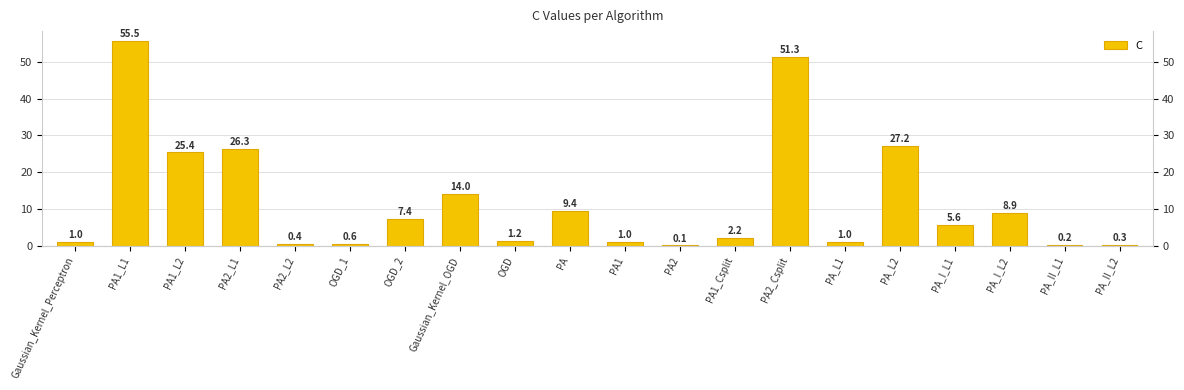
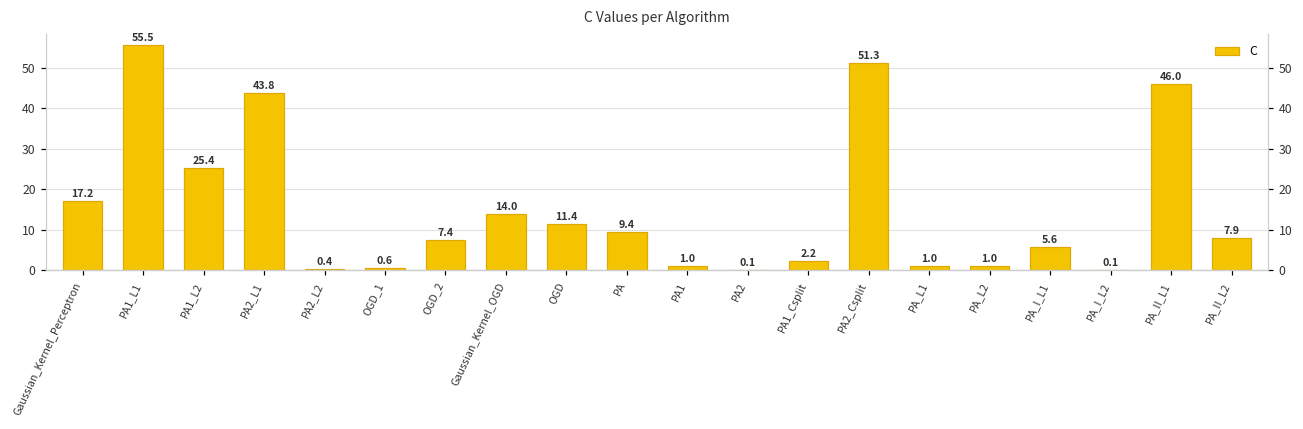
Gaussian_Kernel_Perceptron: 1.0 -> 17.2
PA2_L1: 26.3 -> 43.8
OGD: 1.2 -> 11.4
PA_L2: 27.2 -> 1.0
PA_I_L2: 8.9 -> 0.1
PA_II_L1: 0.2 -> 46.0
PA_II_L2: 0.3 -> 7.9
